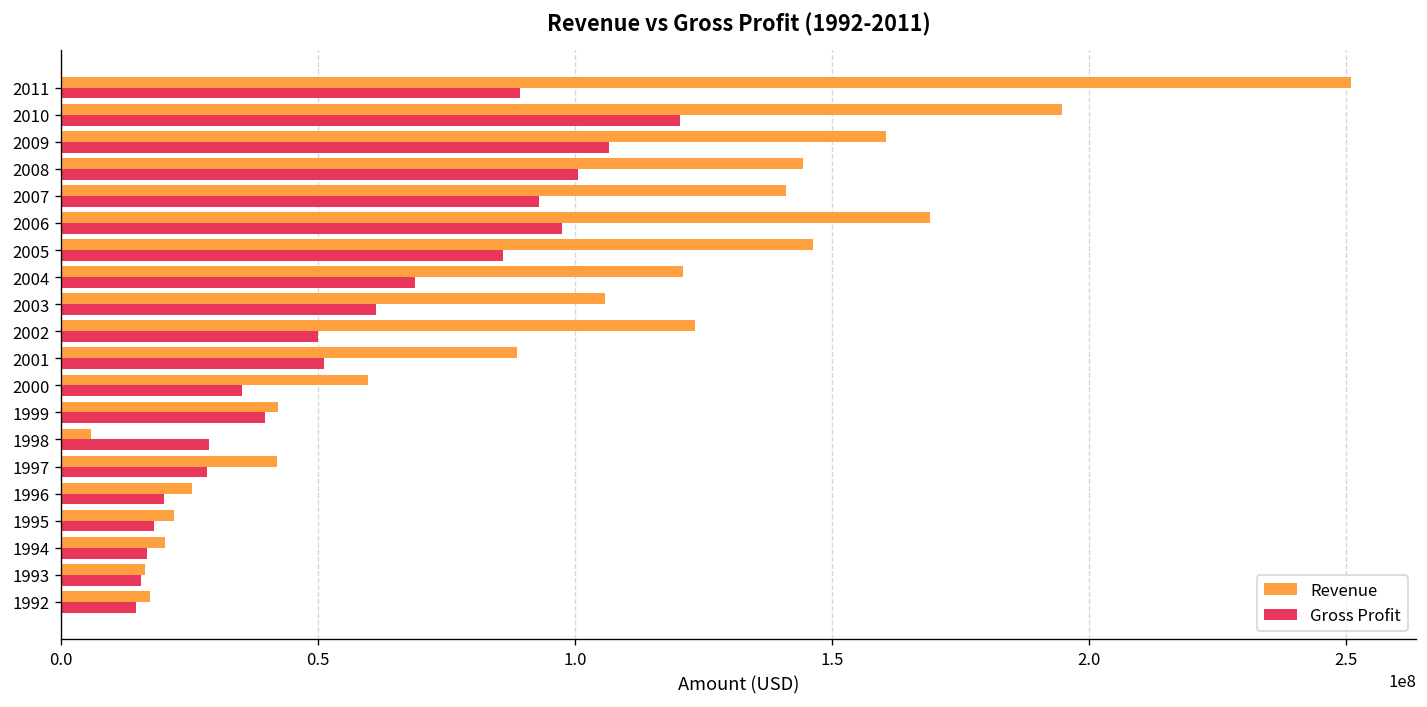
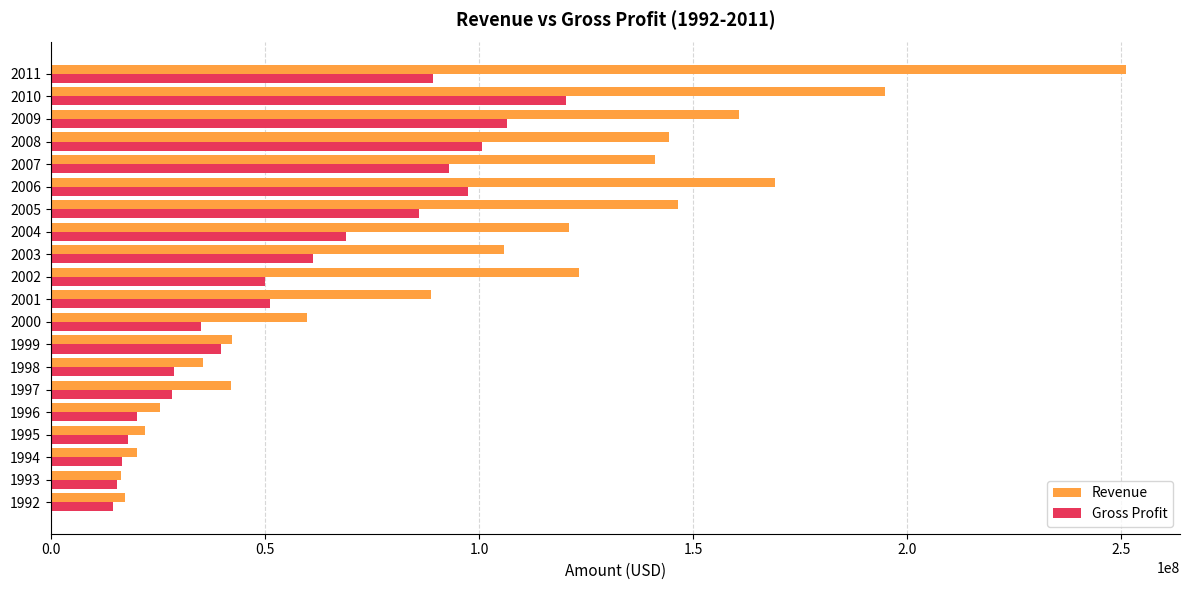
Revenue, 1998: 6000000 -> 36000000
